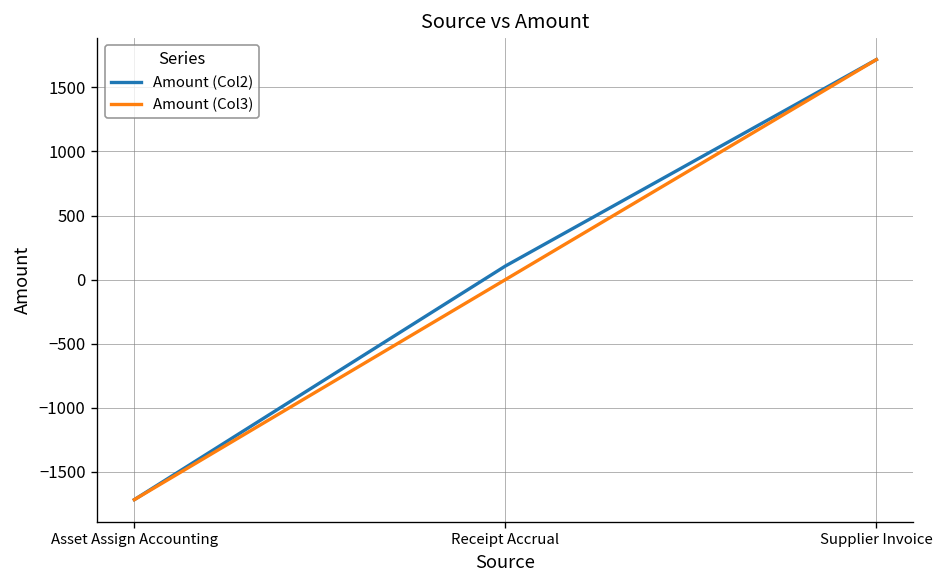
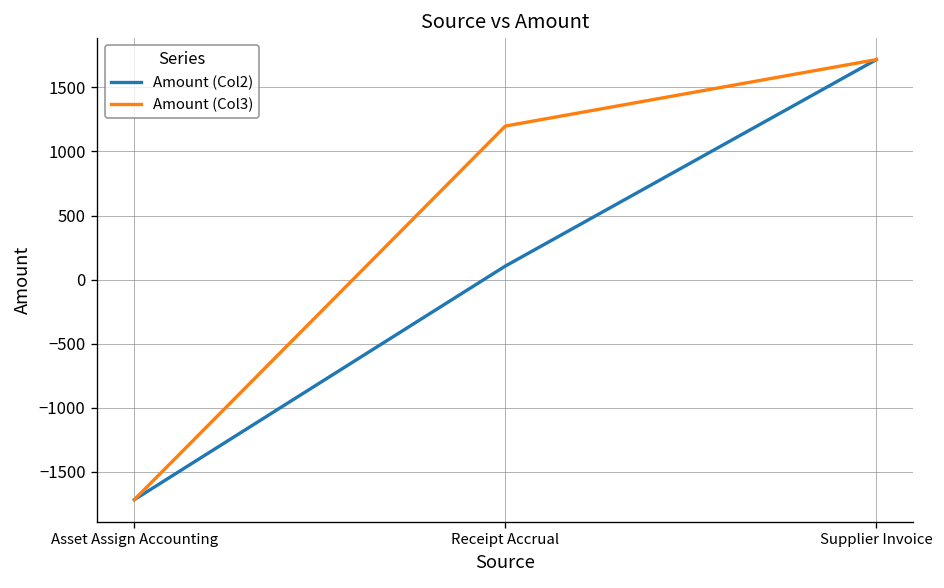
Amount (Col3), Receipt Accrual: 0 -> 1200
